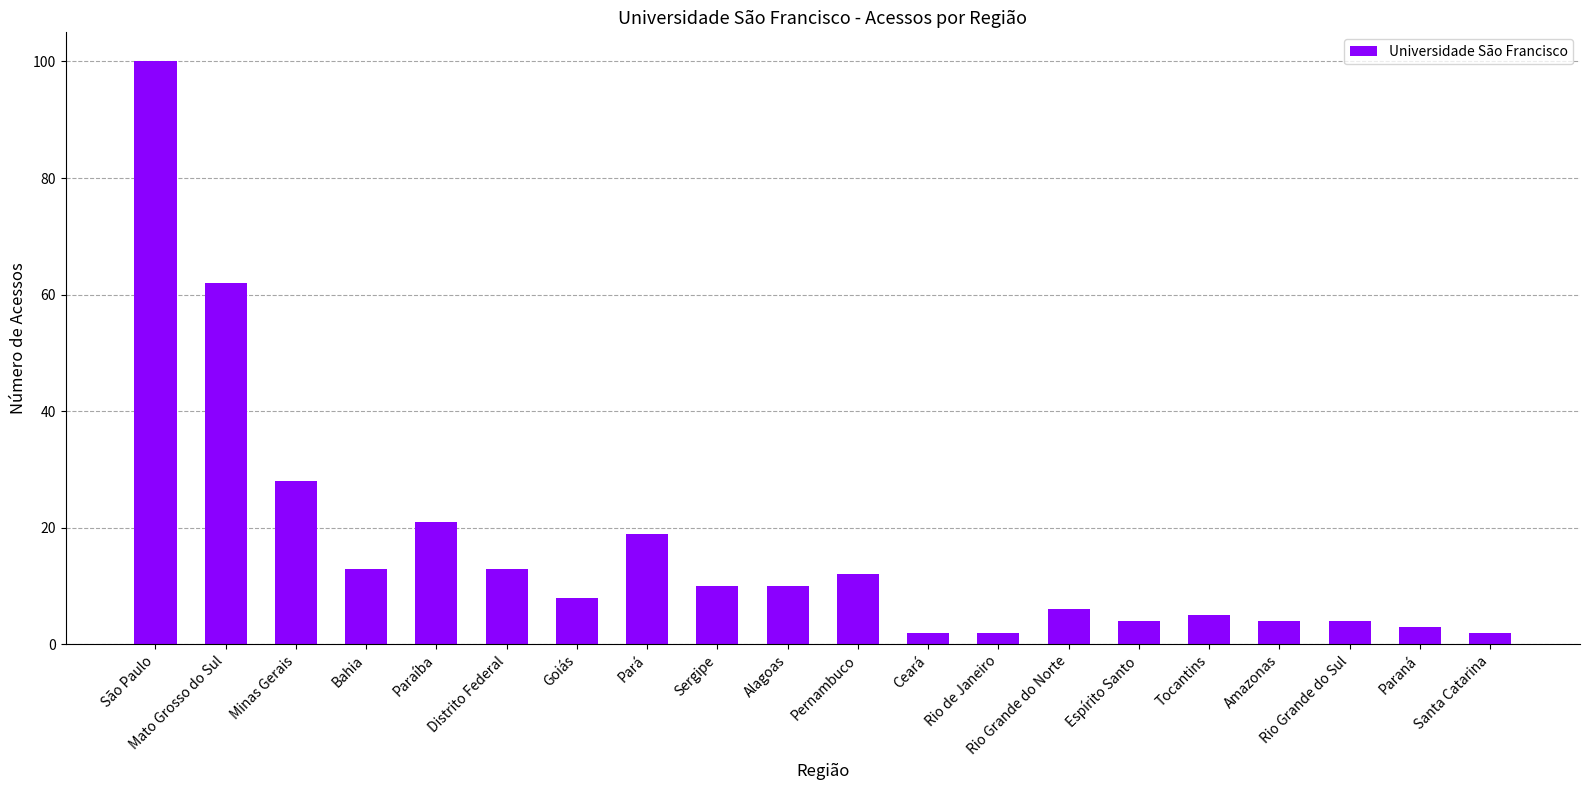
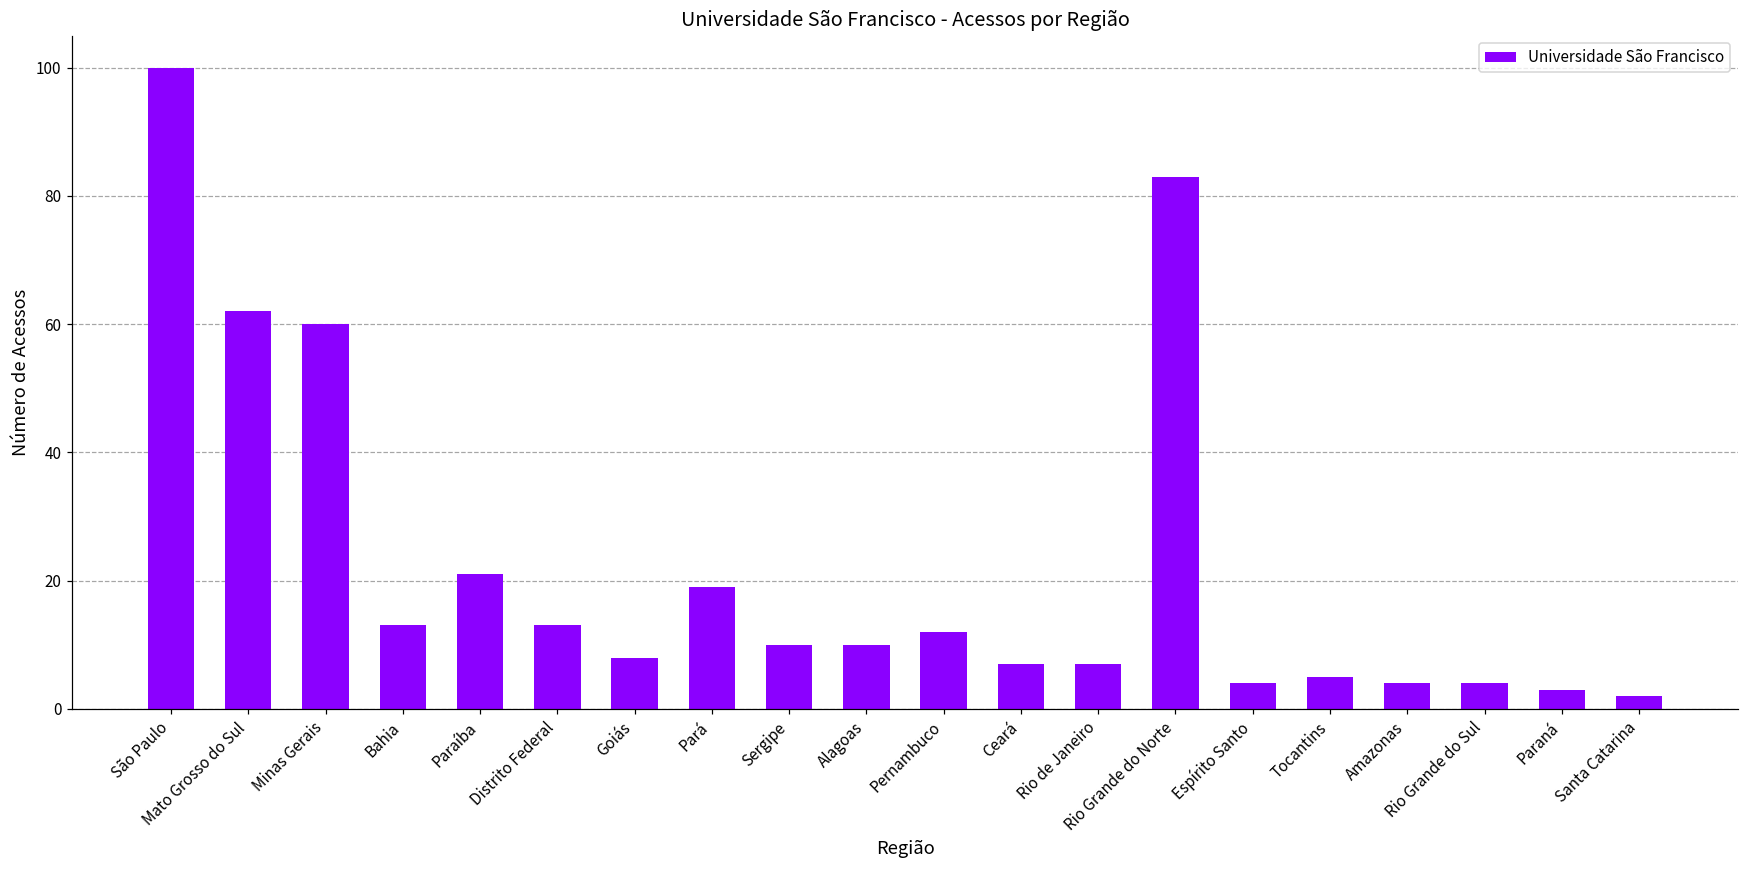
Minas Gerais: 28 -> 60
Ceará: 2 -> 7
Rio de Janeiro: 2 -> 7
Rio Grande do Norte: 6 -> 83
